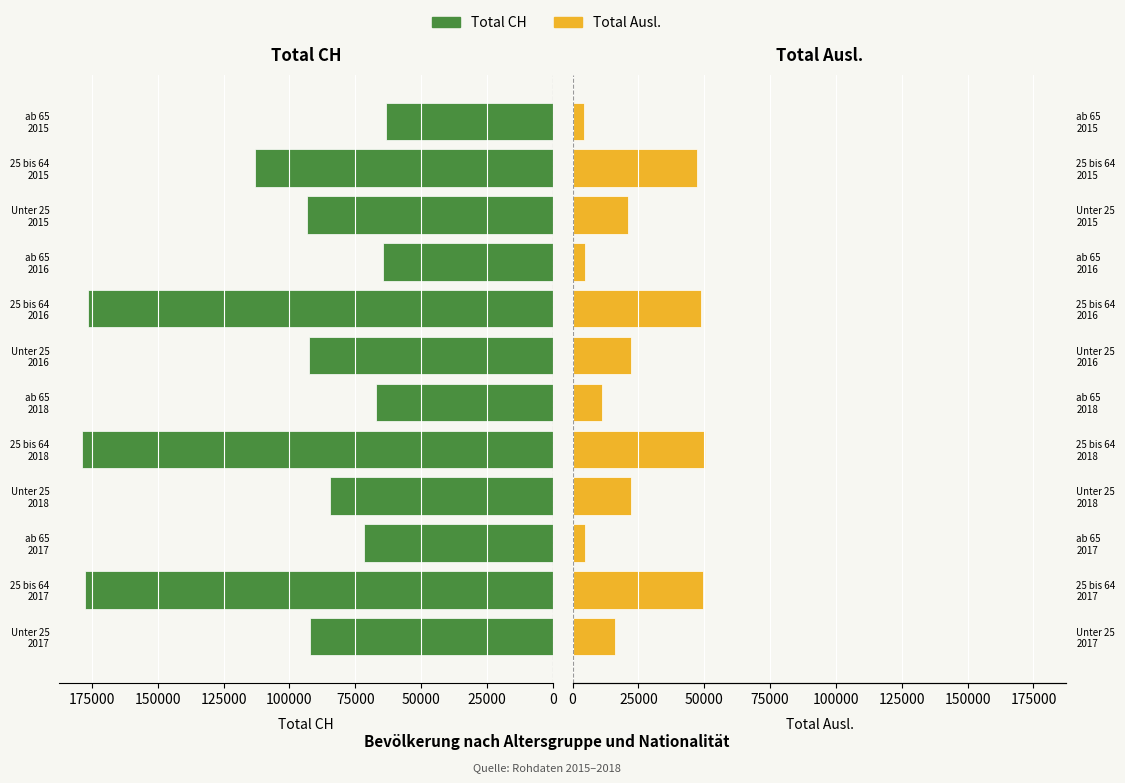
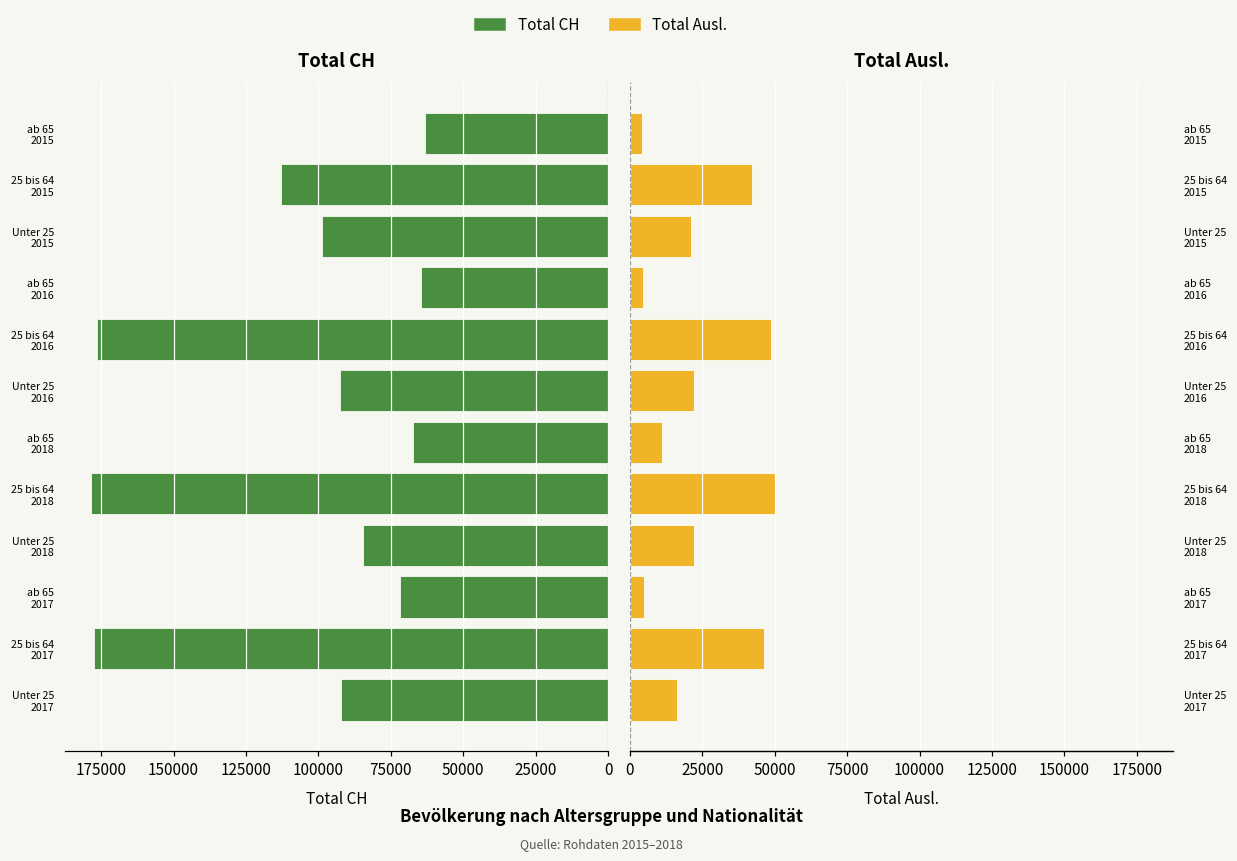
Total CH, Unter 25 2015: 93000 -> 99000
Total Ausl., 25 bis 64 2015: 47000 -> 42000
Total Ausl., 25 bis 64 2017: 49000 -> 46000
